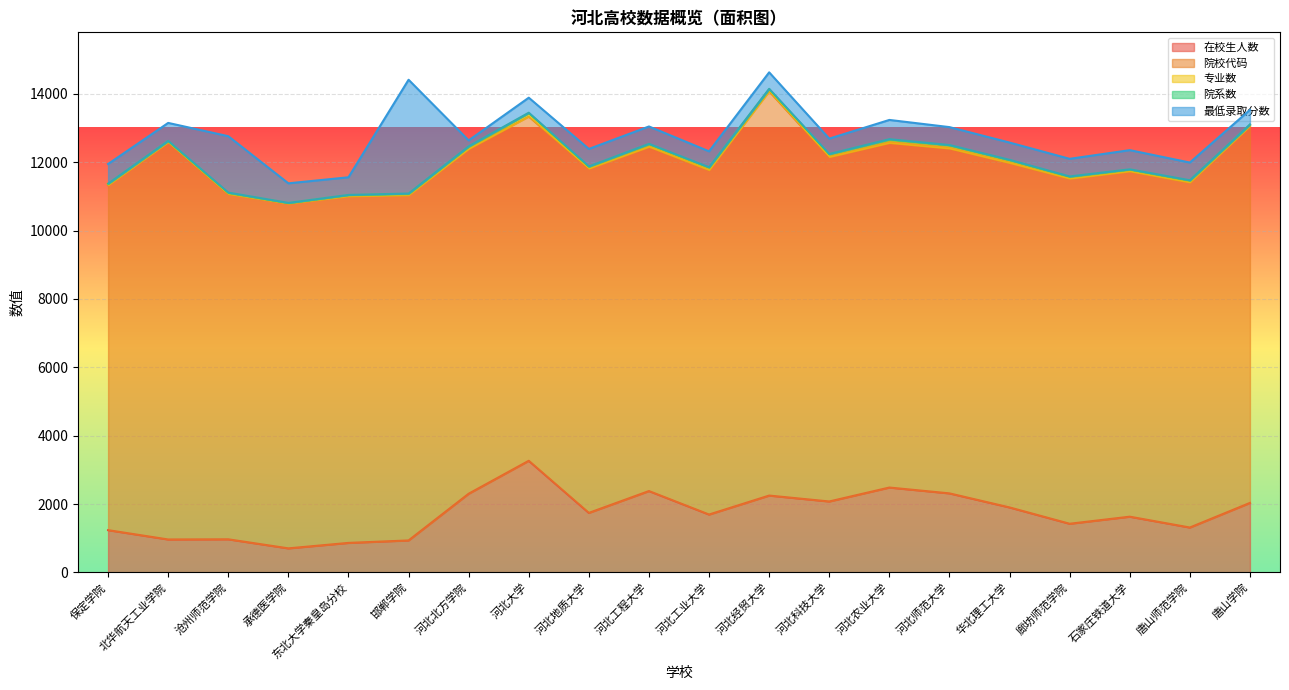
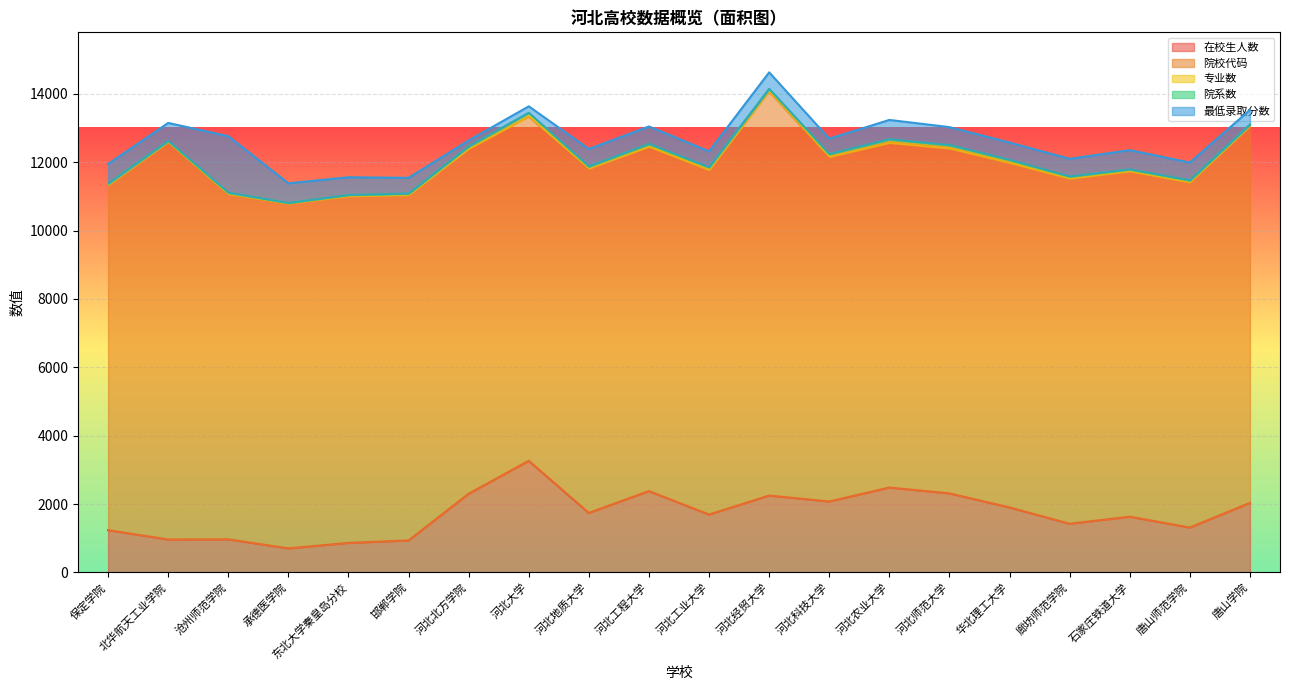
最低录取分数, 邯郸学院: 3300 -> 500
最低录取分数, 河北大学: 400 -> 200
